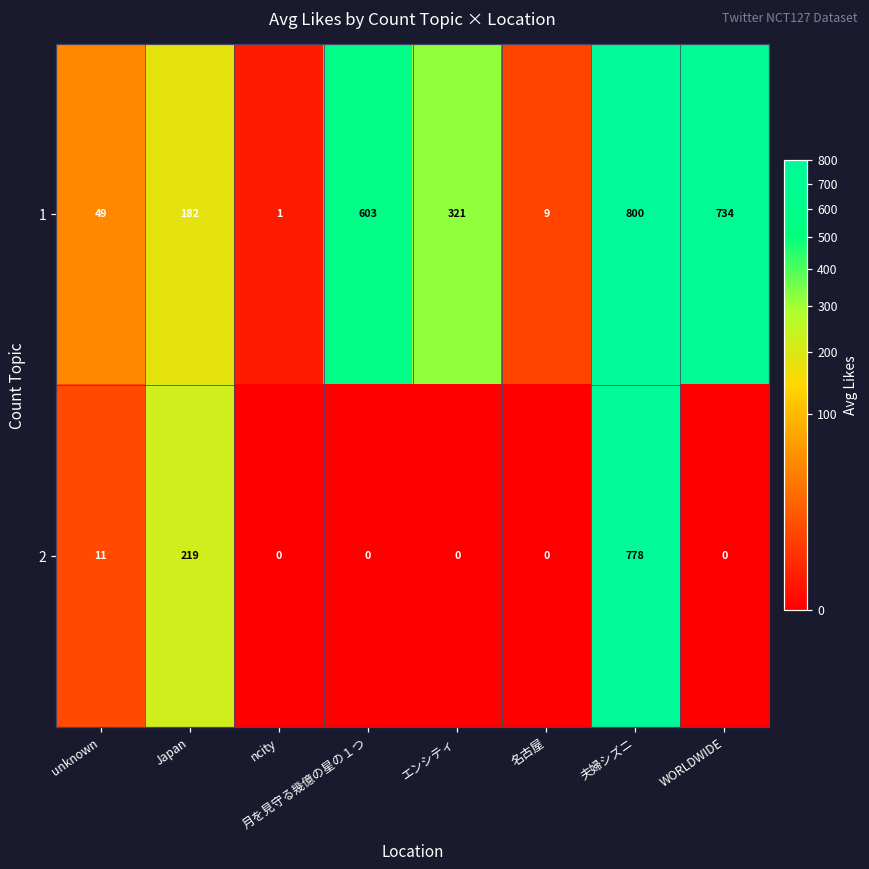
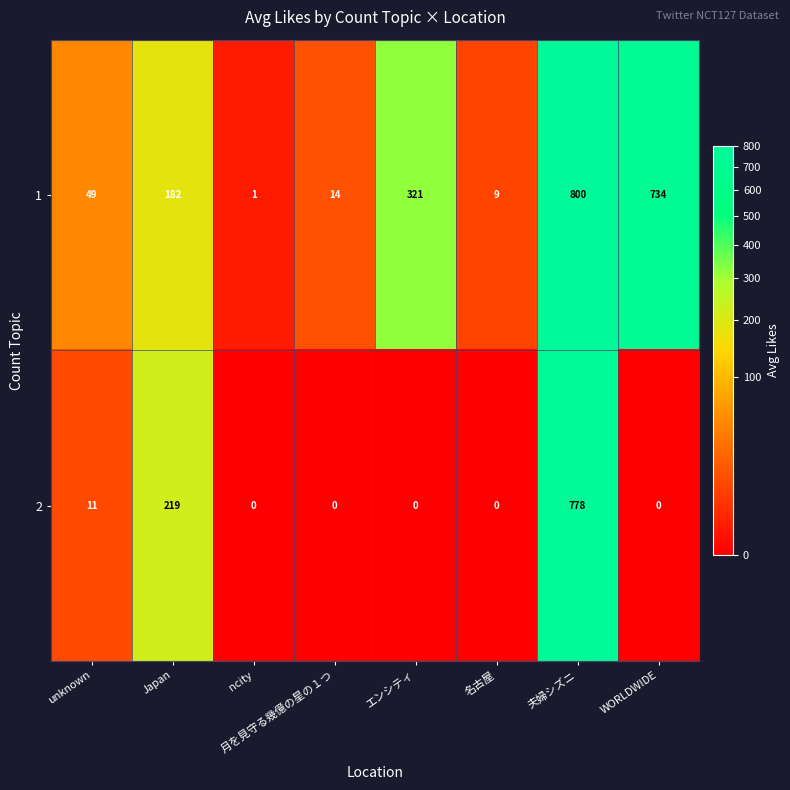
1, 月を見守る幾億の星の１つ: 603 -> 14
